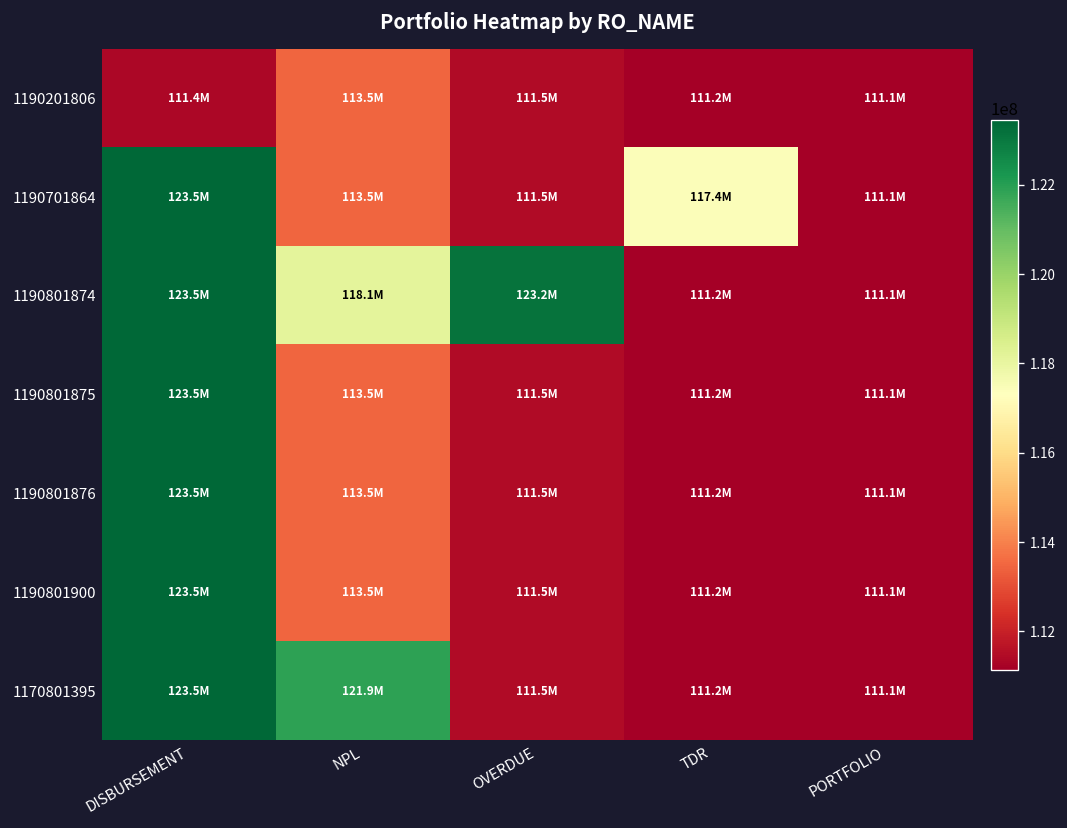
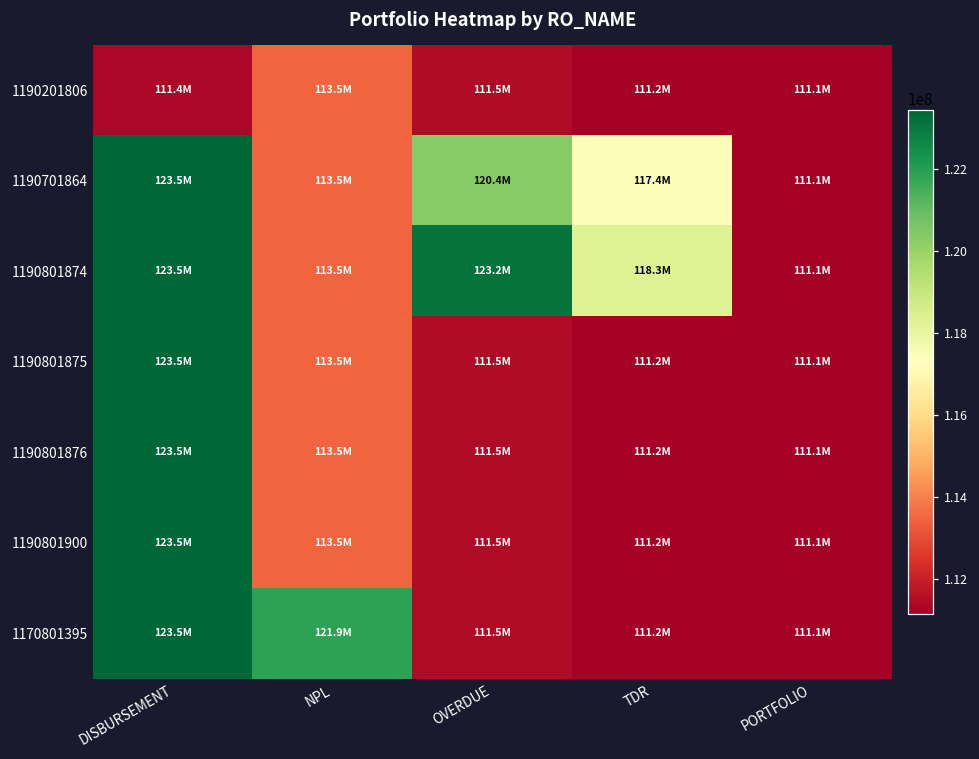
1190701864, OVERDUE: 111.5M -> 120.4M
1190801874, NPL: 118.1M -> 113.5M
1190801874, TDR: 111.2M -> 118.3M
